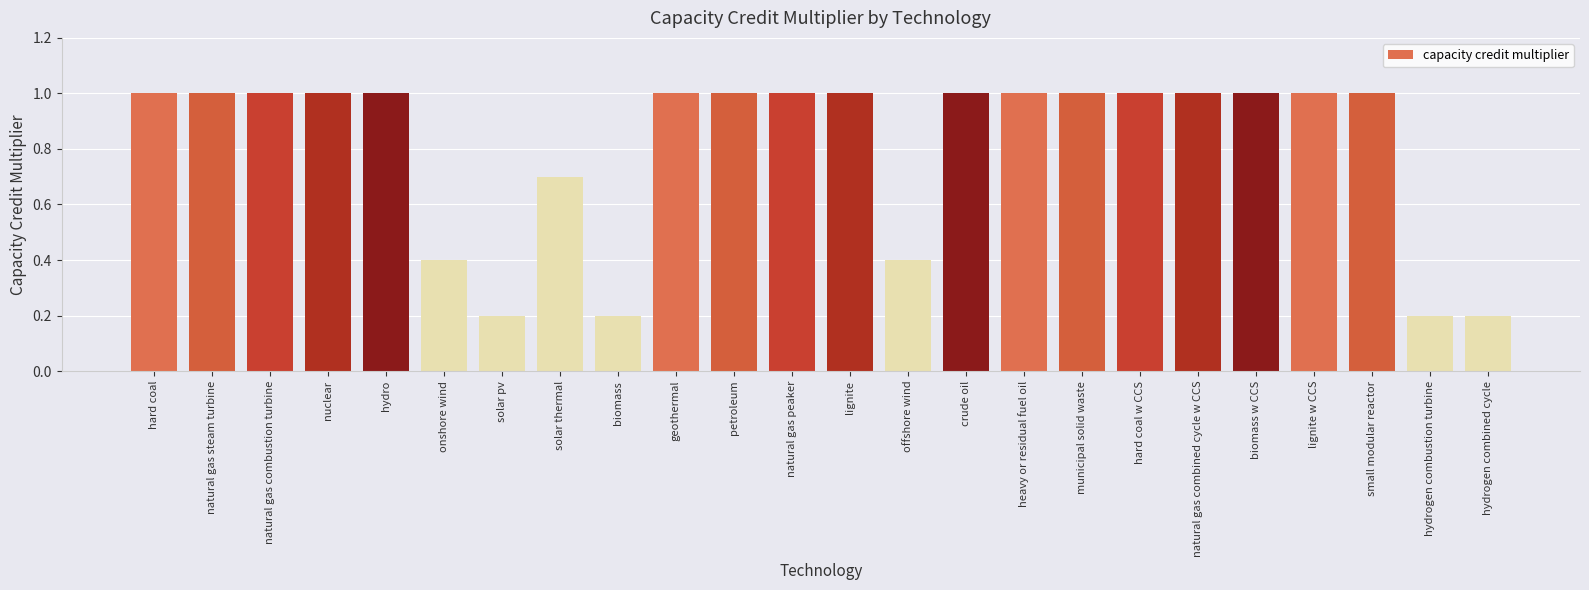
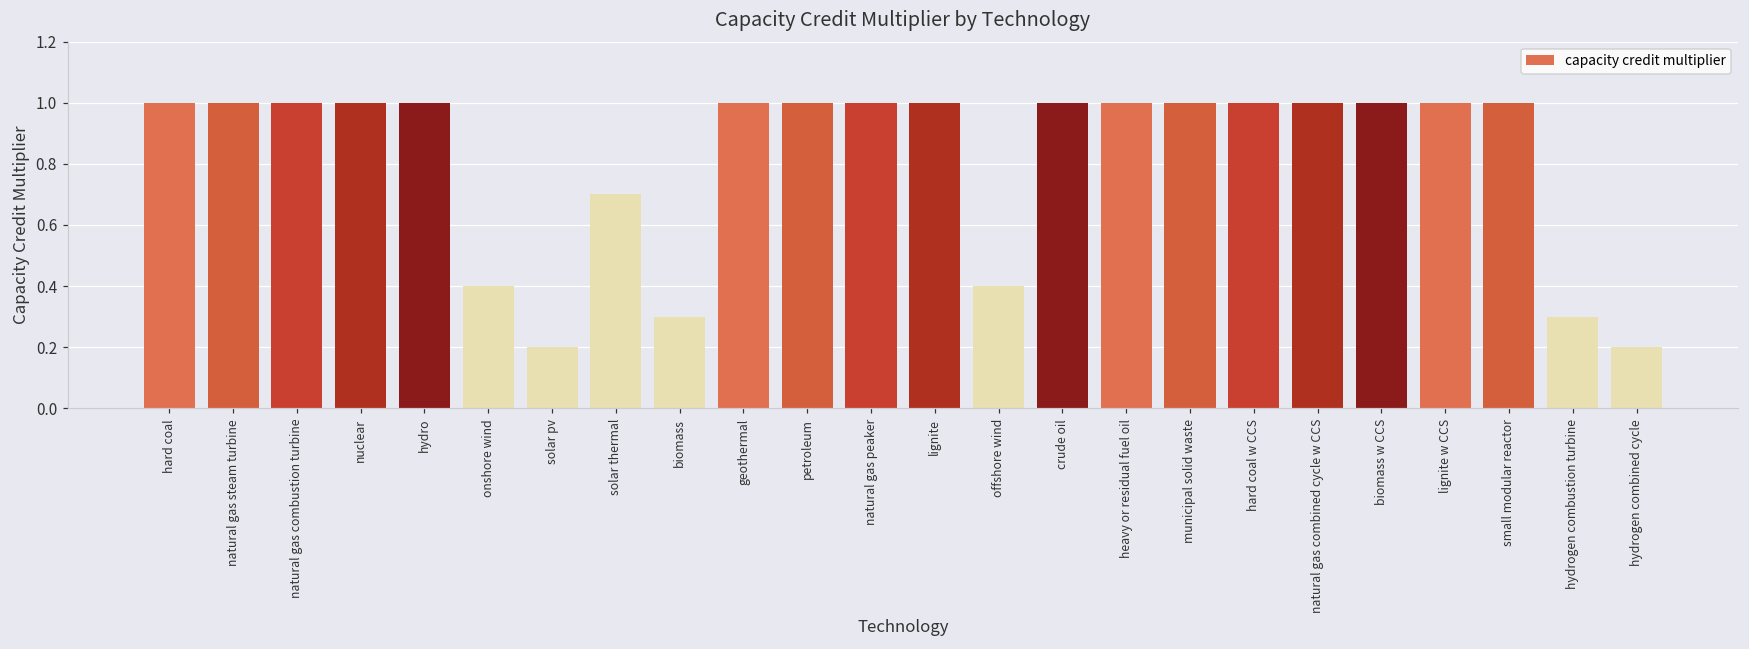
biomass: 0.2 -> 0.3
hydrogen combustion turbine: 0.2 -> 0.3
